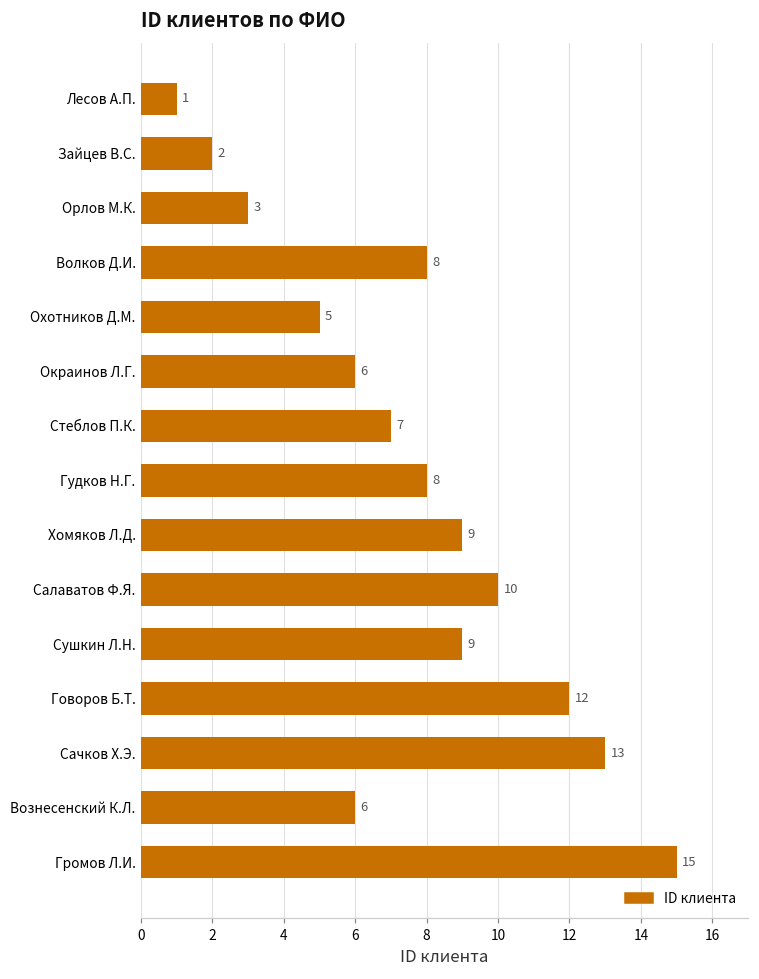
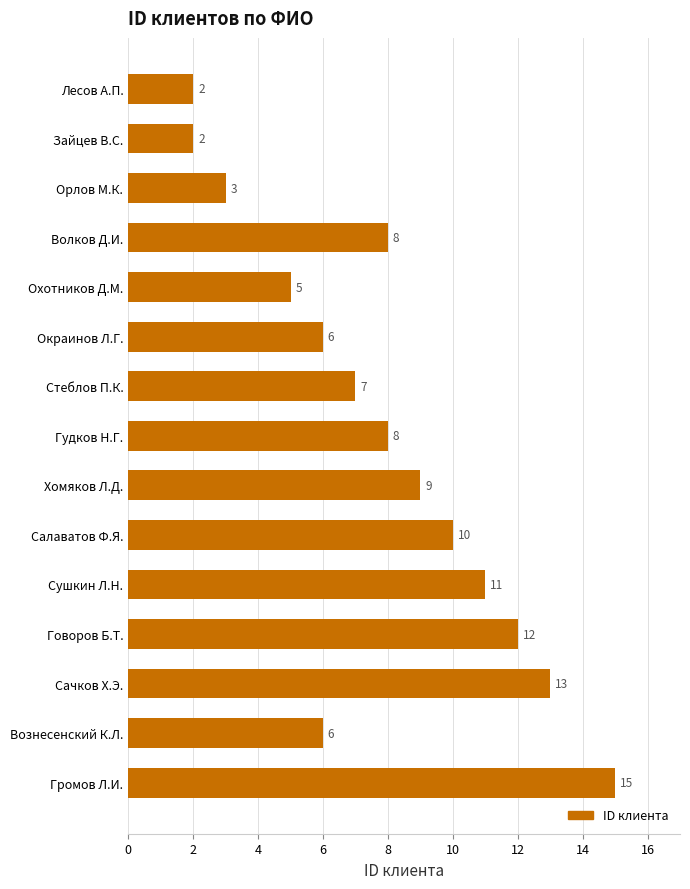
Лесов А.П.: 1 -> 2
Сушкин Л.Н.: 9 -> 11
